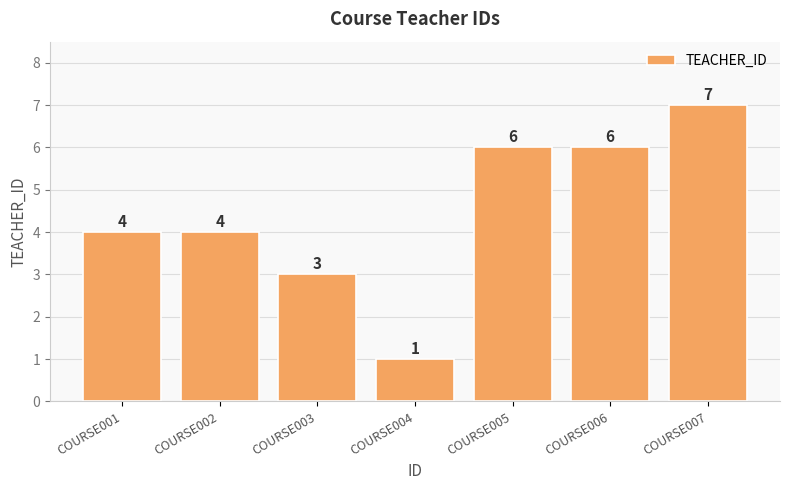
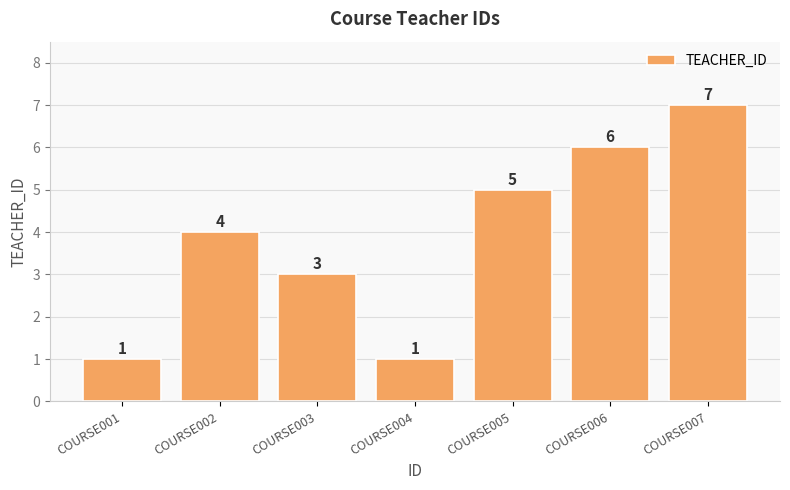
COURSE001: 4 -> 1
COURSE005: 6 -> 5
